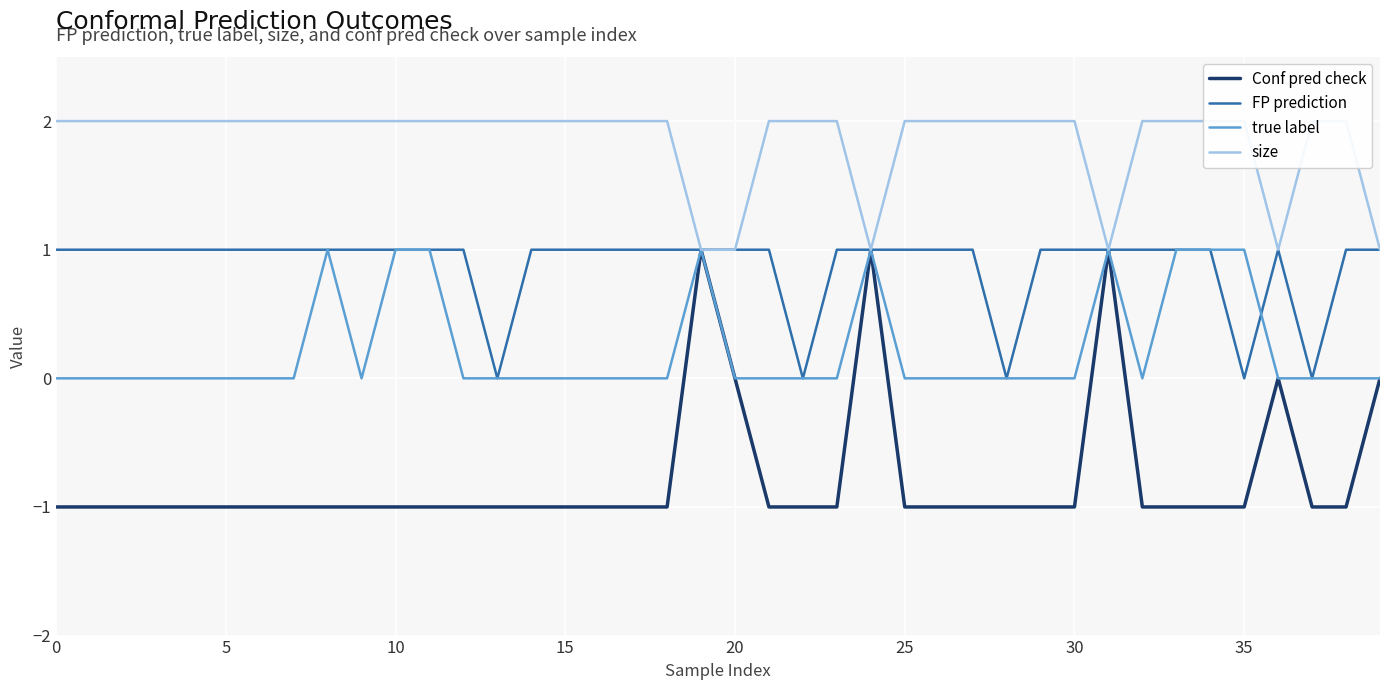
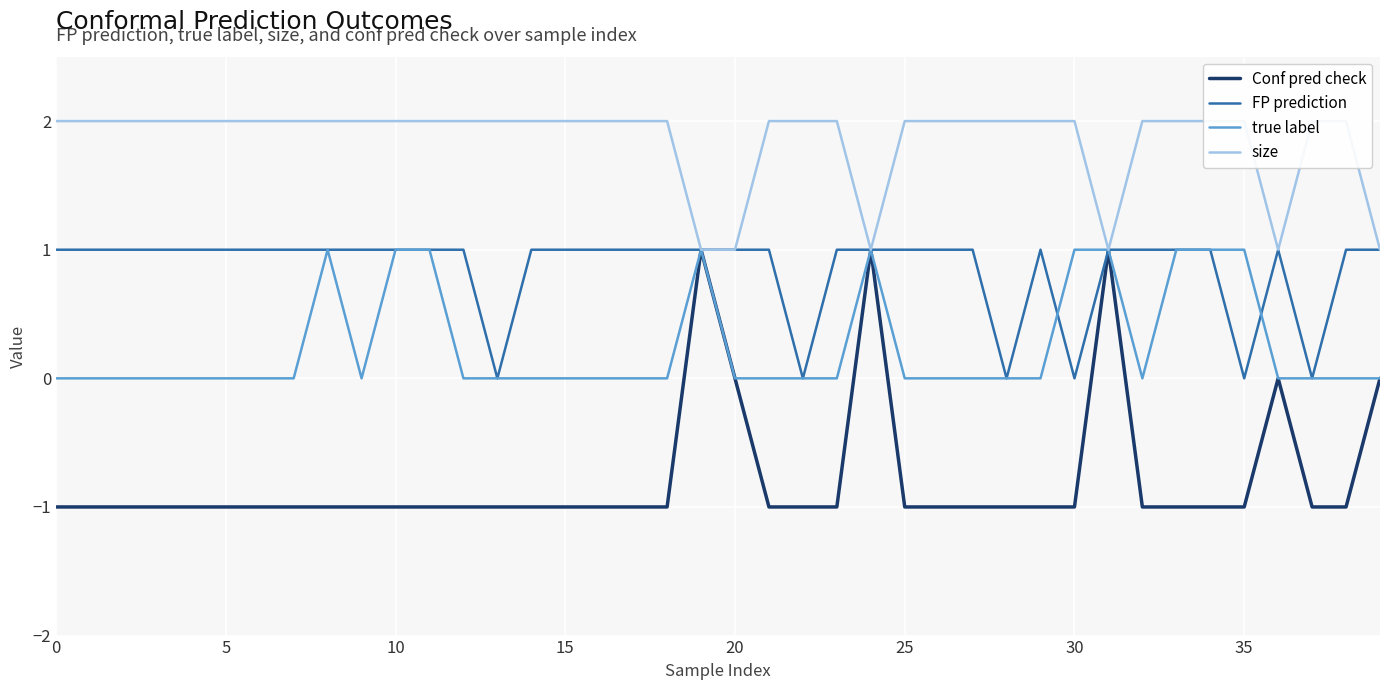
FP prediction, 30: 1 -> 0
true label, 30: 0 -> 1
